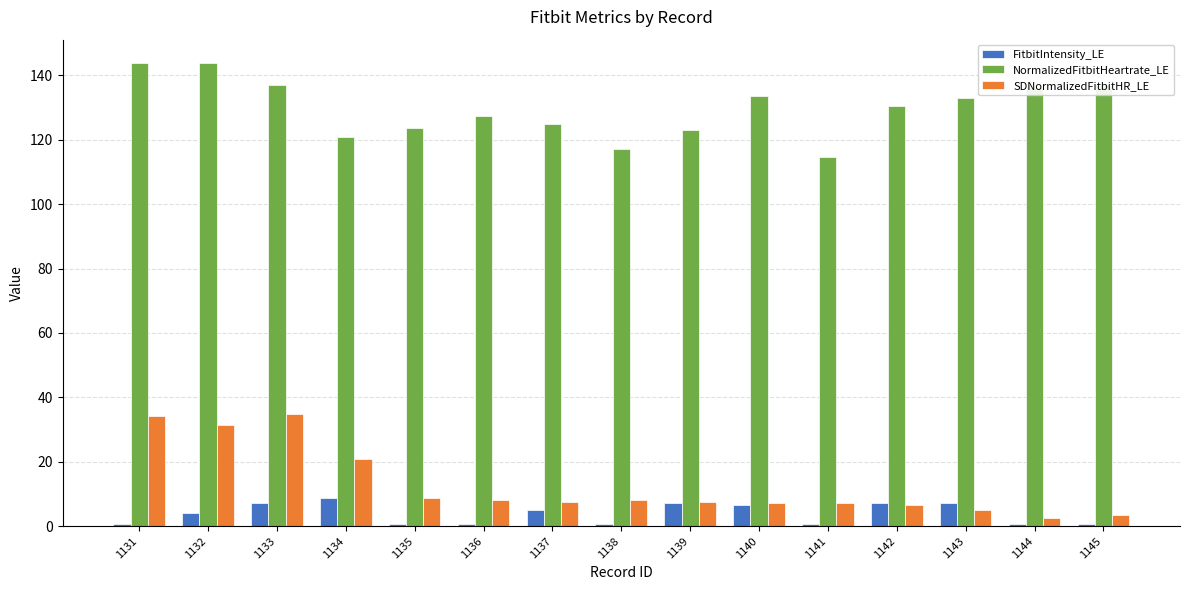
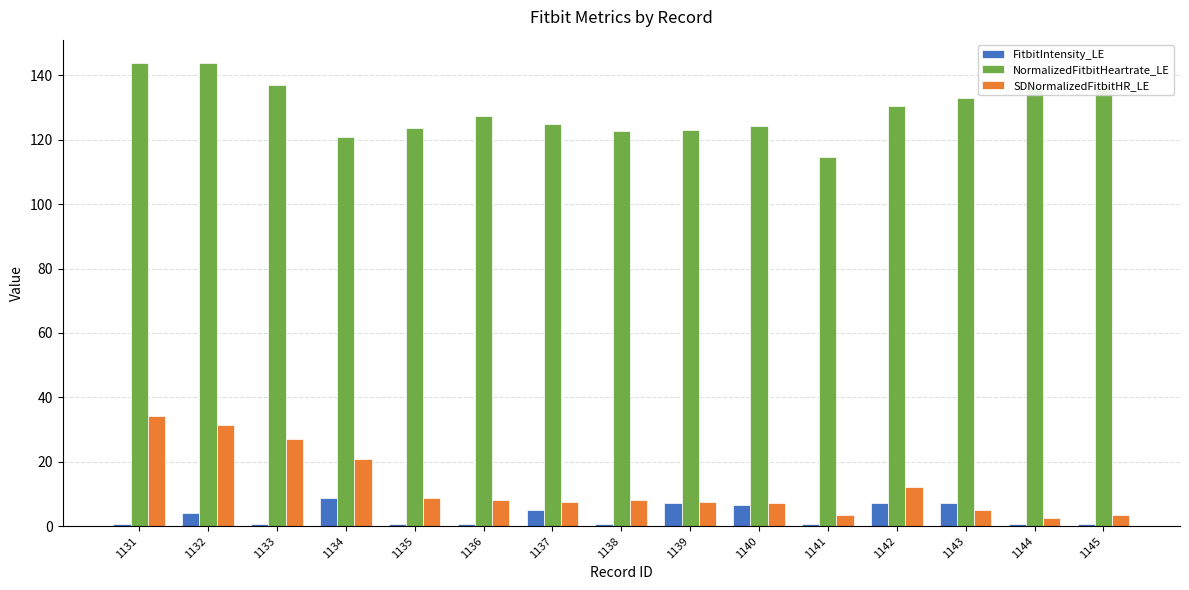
FitbitIntensity_LE, 1133: 7 -> 1
SDNormalizedFitbitHR_LE, 1133: 35 -> 27
NormalizedFitbitHeartrate_LE, 1138: 117 -> 123
NormalizedFitbitHeartrate_LE, 1140: 133 -> 124
SDNormalizedFitbitHR_LE, 1141: 7 -> 3
SDNormalizedFitbitHR_LE, 1142: 7 -> 12
